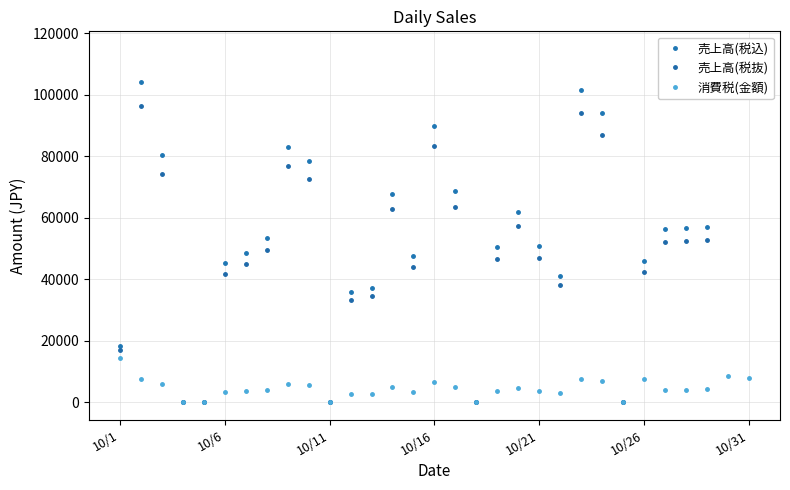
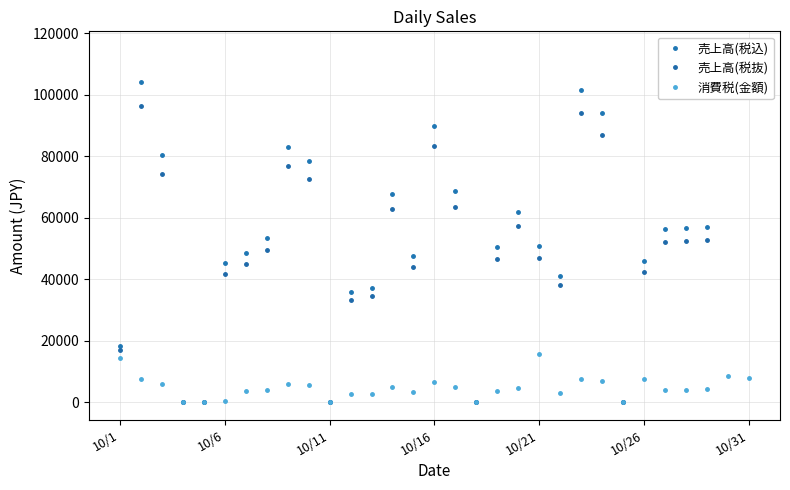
消費税(金額), 10/6: 3000 -> 0
消費税(金額), 10/21: 4000 -> 16000
